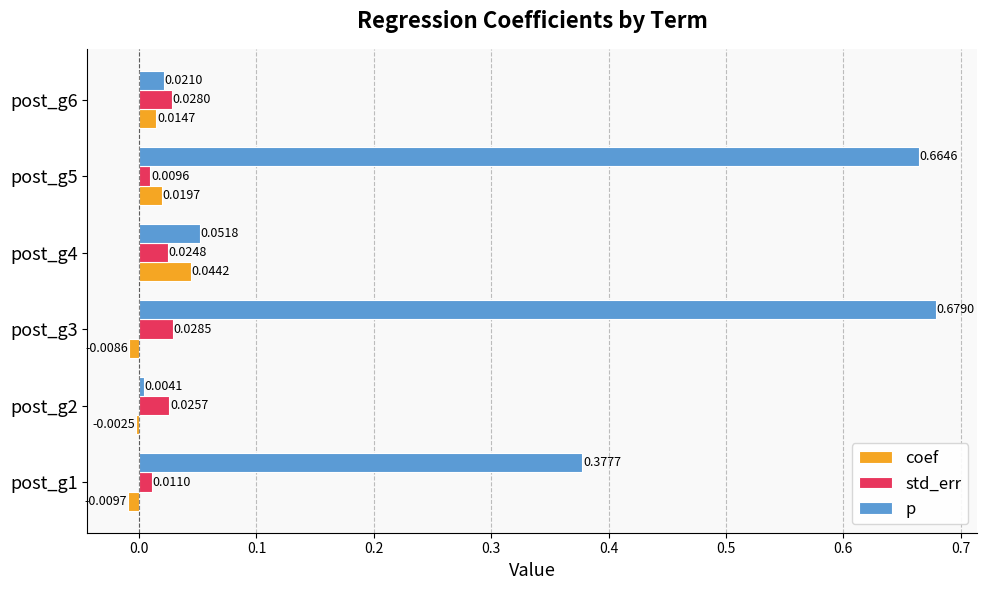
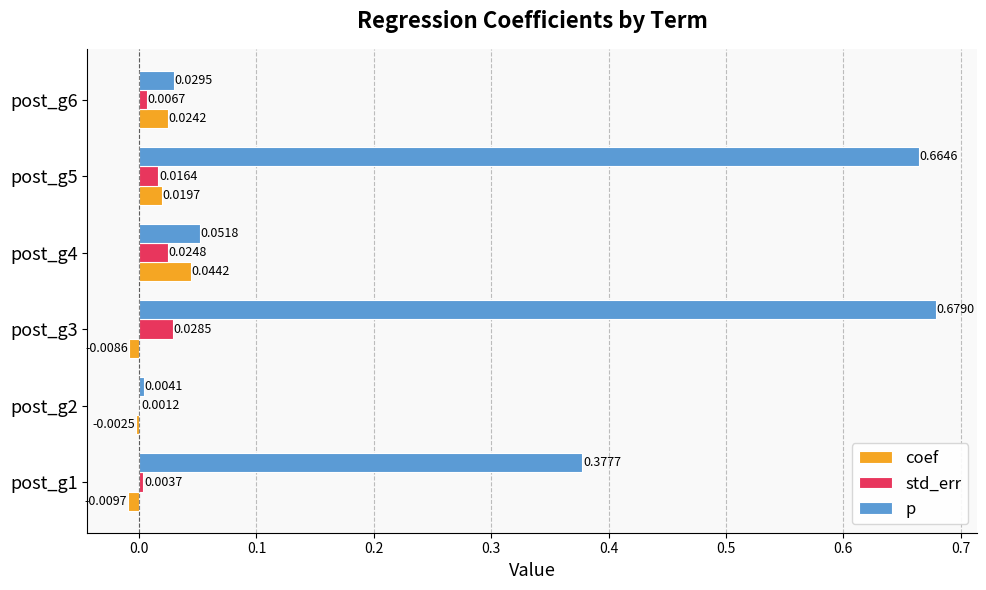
p, post_g6: 0.0210 -> 0.0295
std_err, post_g6: 0.0280 -> 0.0067
coef, post_g6: 0.0147 -> 0.0242
std_err, post_g5: 0.0096 -> 0.0164
std_err, post_g2: 0.0257 -> 0.0012
std_err, post_g1: 0.0110 -> 0.0037
